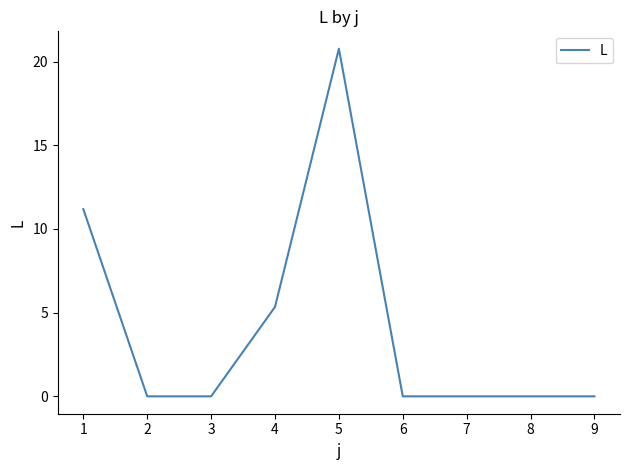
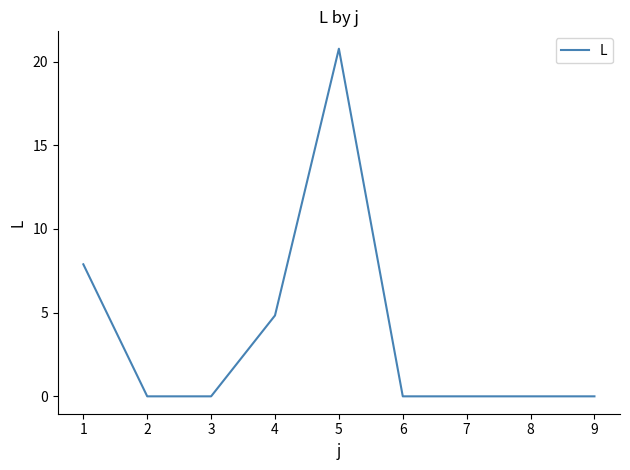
1: 11.2 -> 7.9
4: 5.3 -> 4.8
